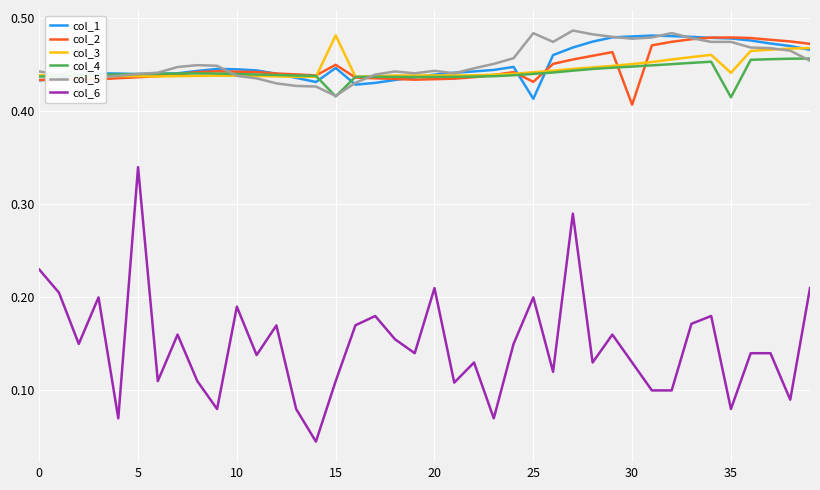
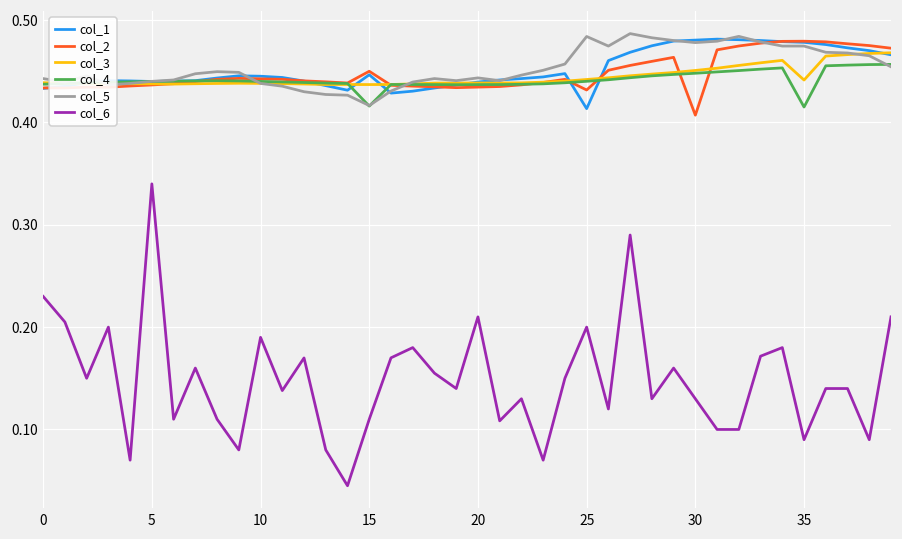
col_3, 15: 0.48 -> 0.44
col_6, 35: 0.08 -> 0.09
